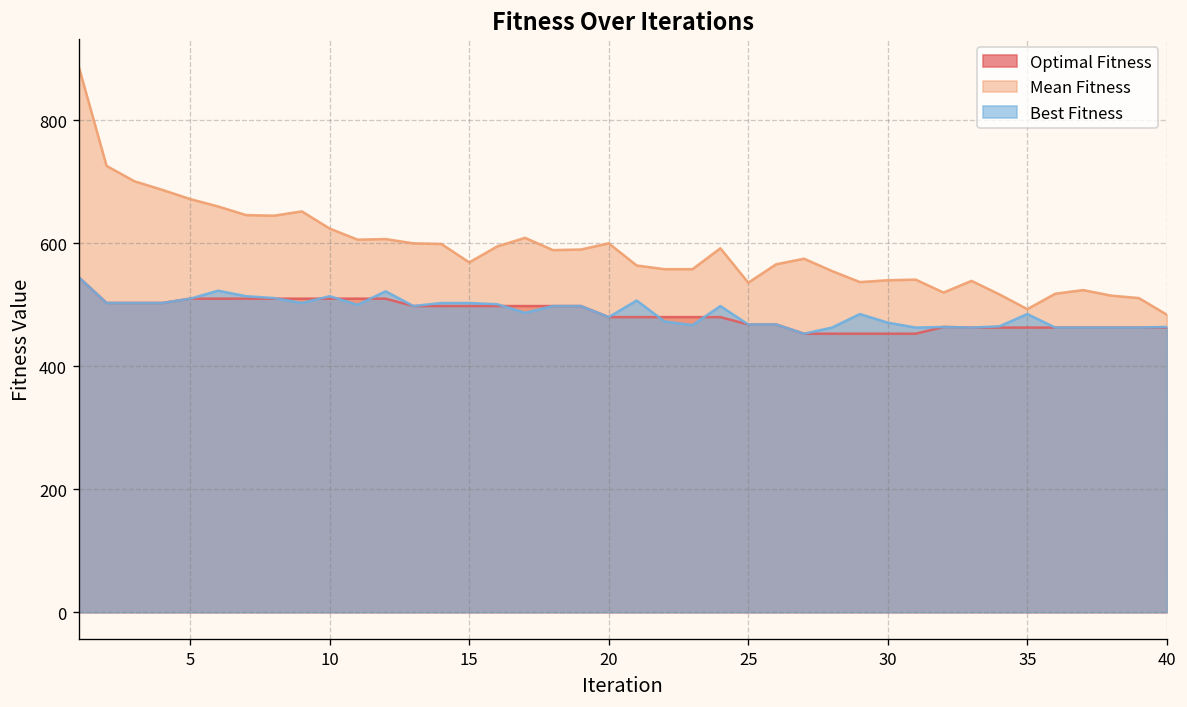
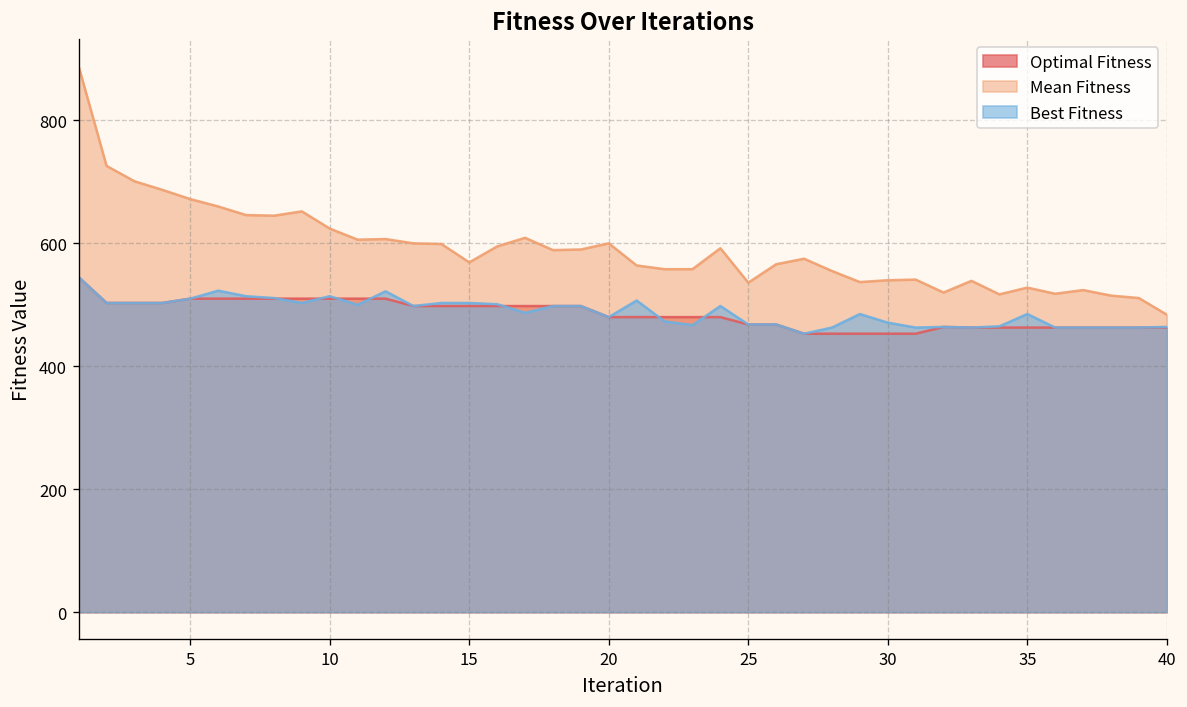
Mean Fitness, 35: 490 -> 530
